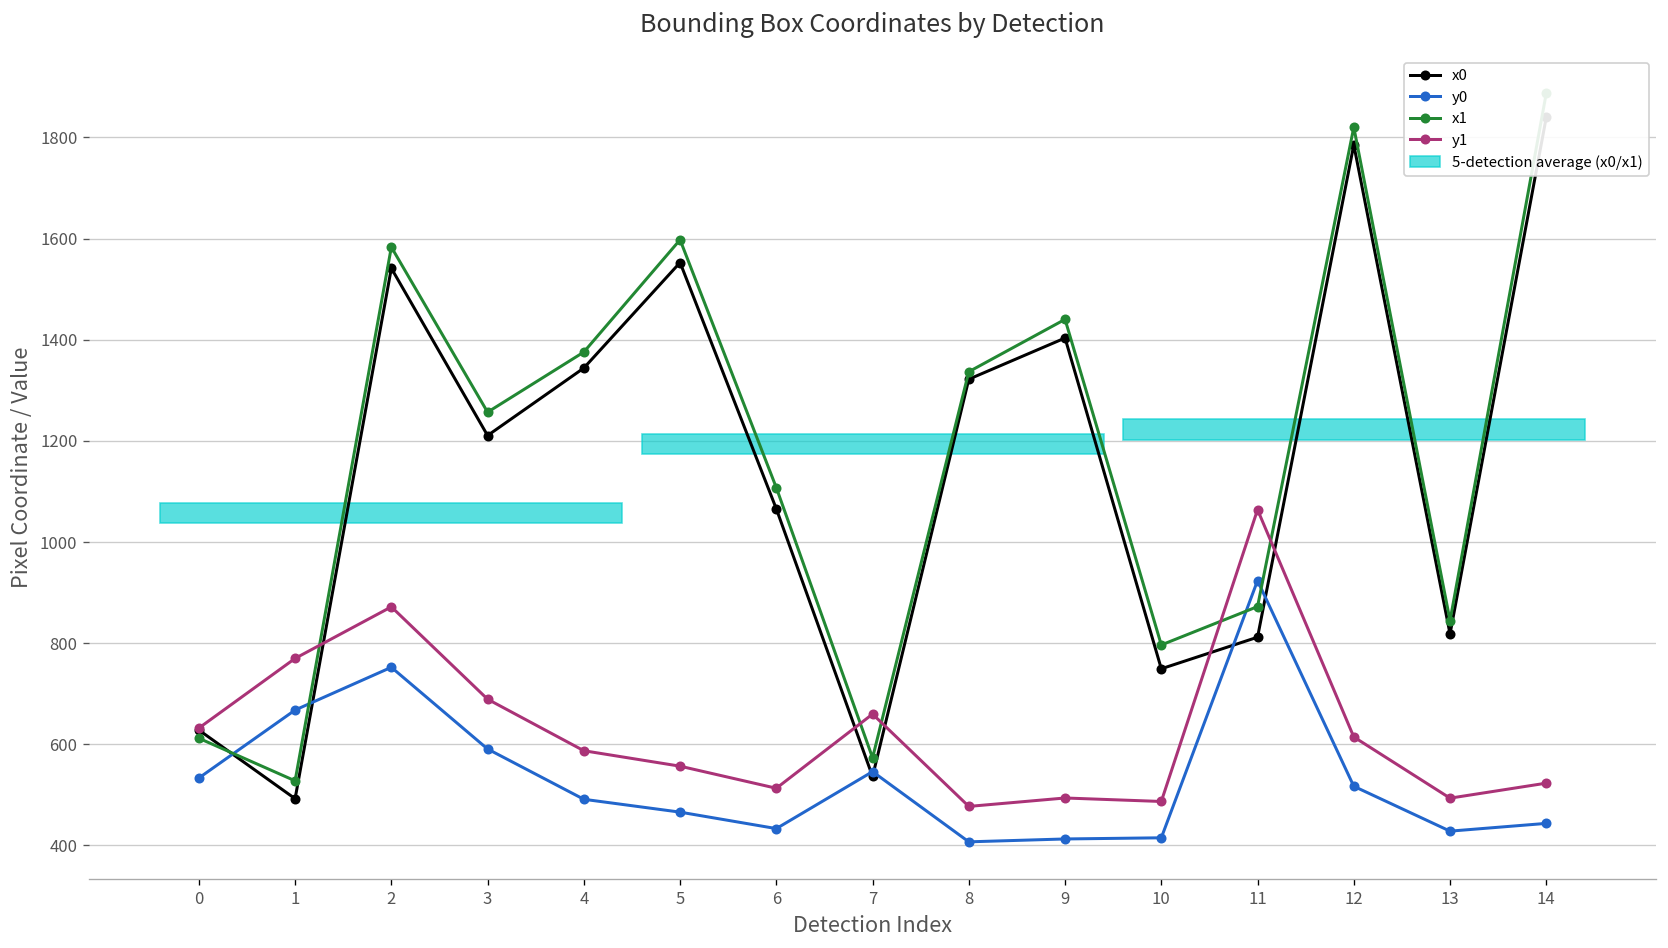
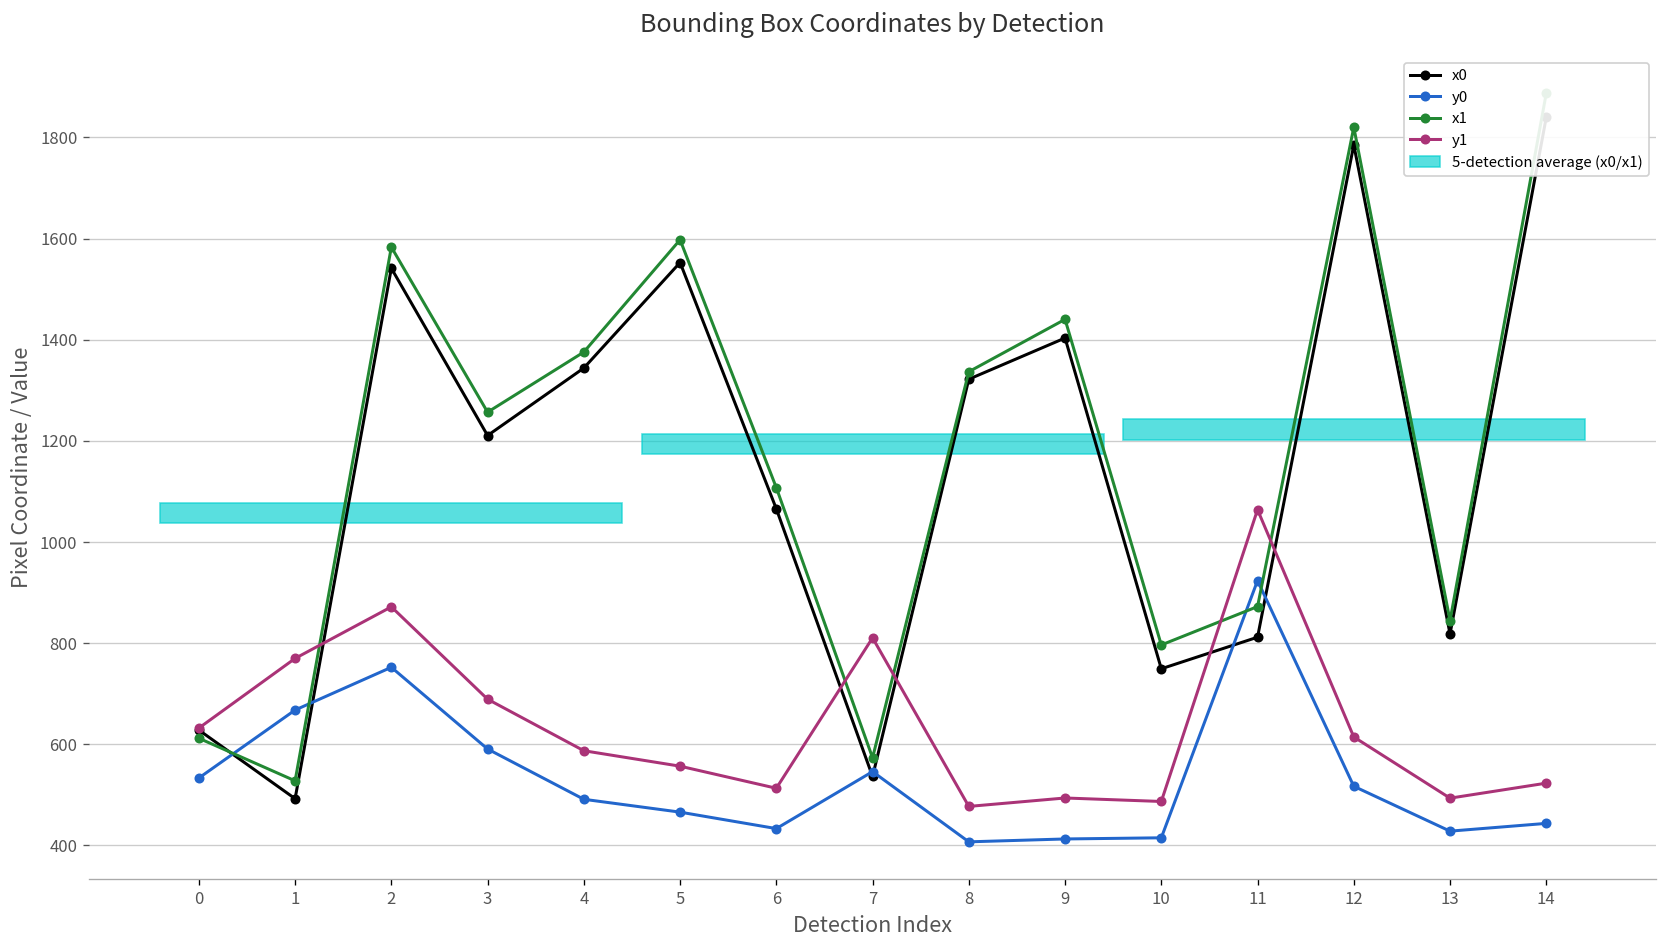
y1, 7: 660 -> 810
